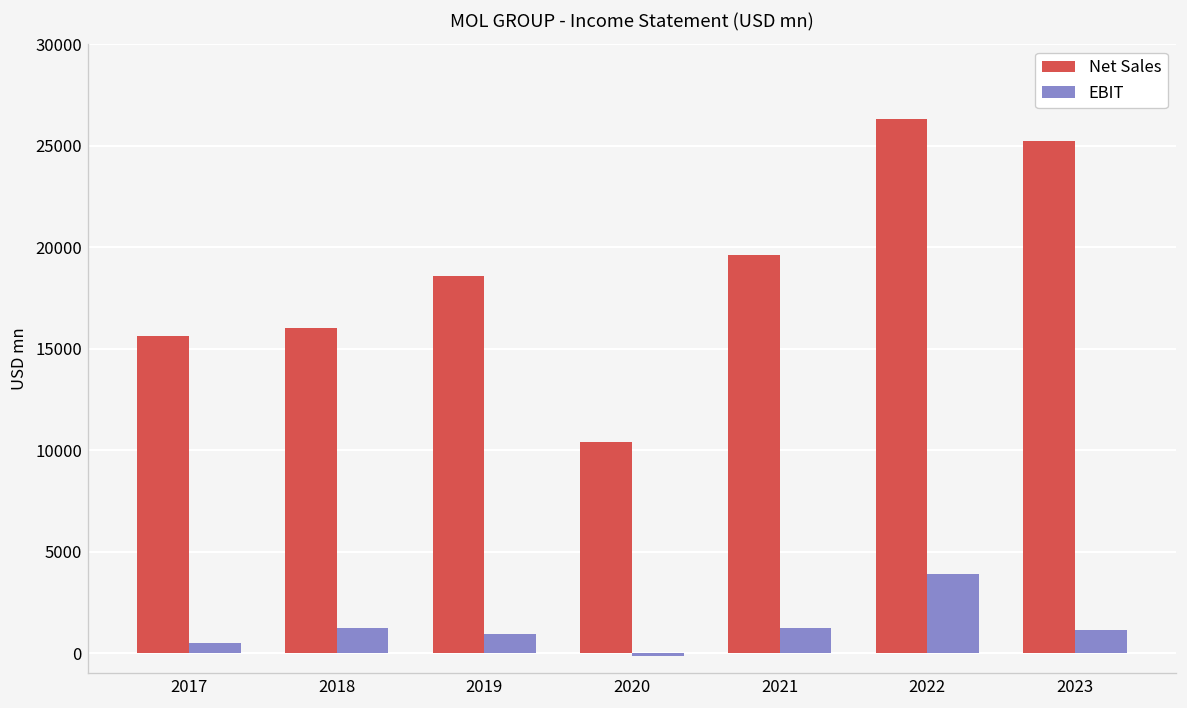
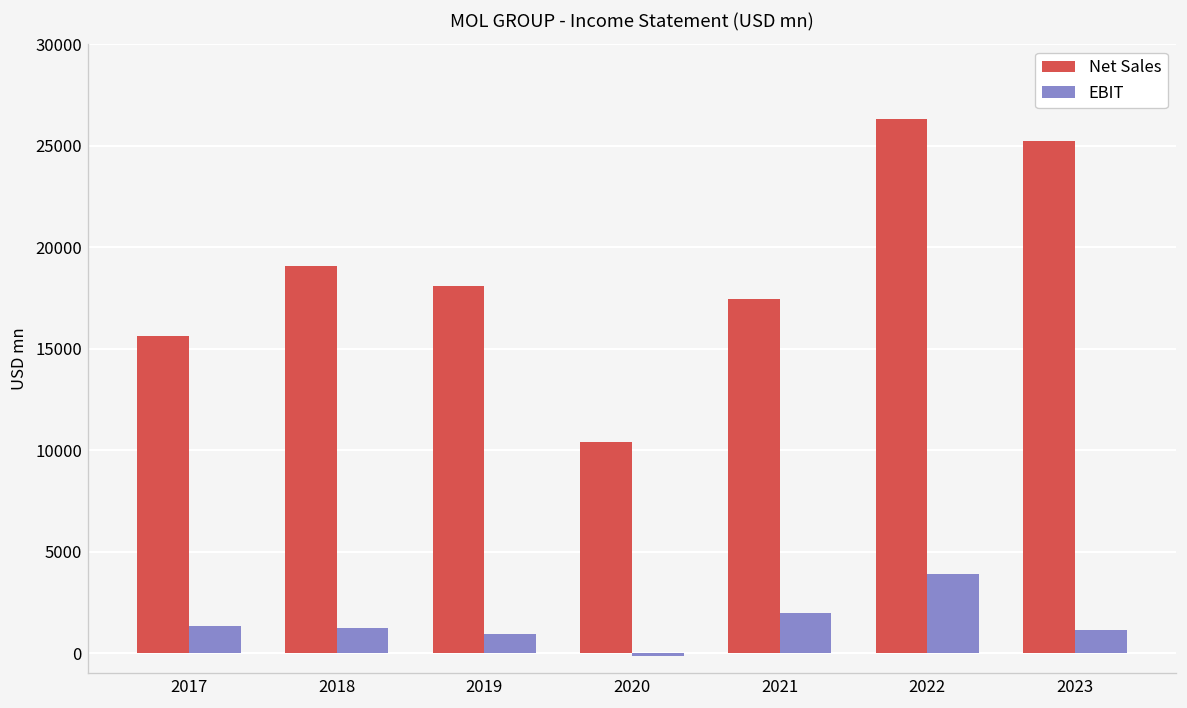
EBIT, 2017: 500 -> 1300
Net Sales, 2018: 16000 -> 19100
Net Sales, 2019: 18600 -> 18100
Net Sales, 2021: 19600 -> 17400
EBIT, 2021: 1200 -> 2000
